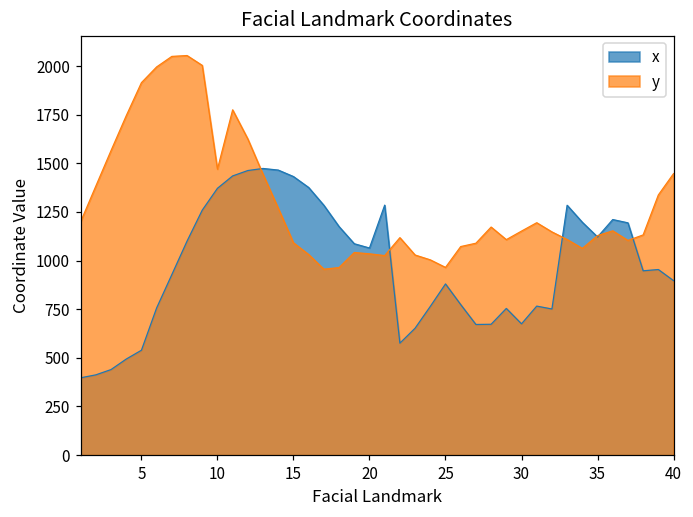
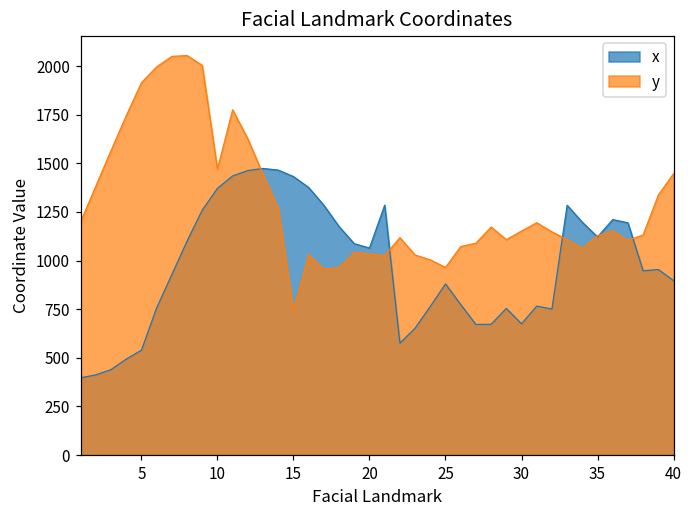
y, 15: 1090 -> 740
